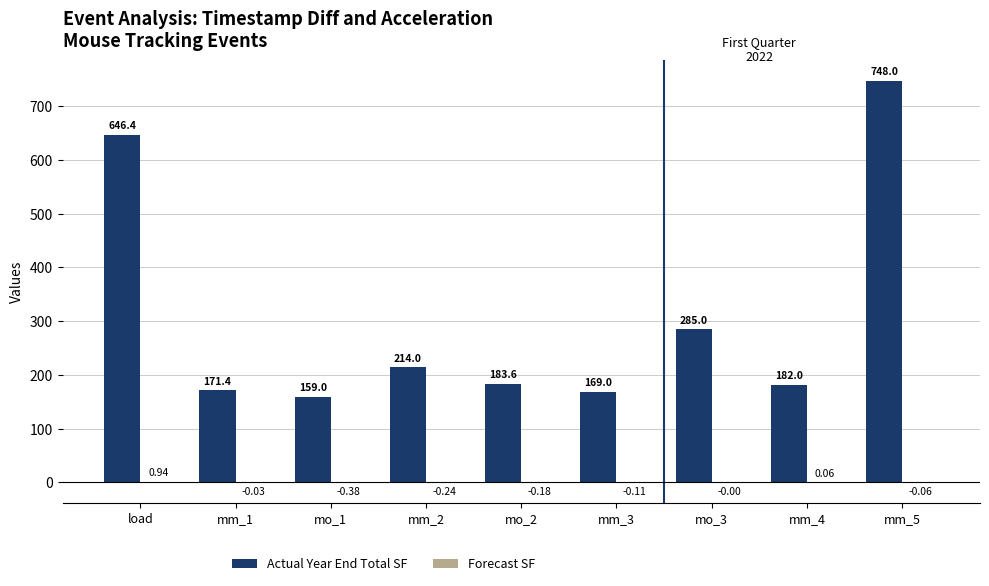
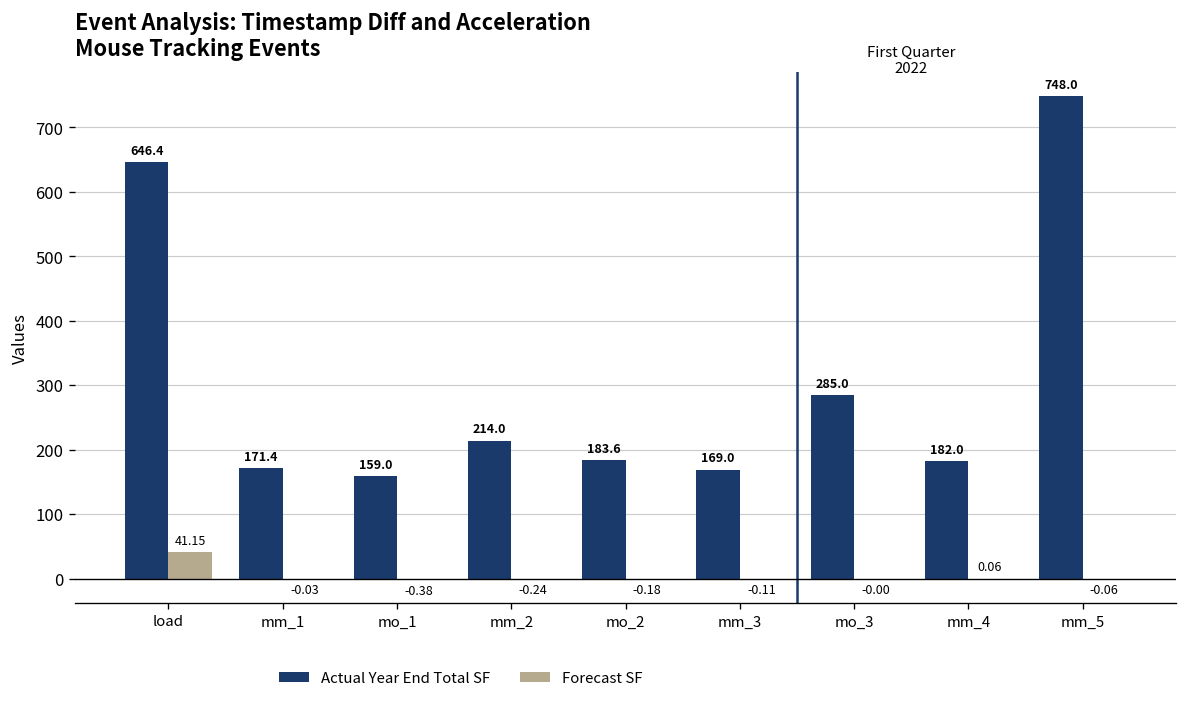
Forecast SF, load: 0.94 -> 41.15
